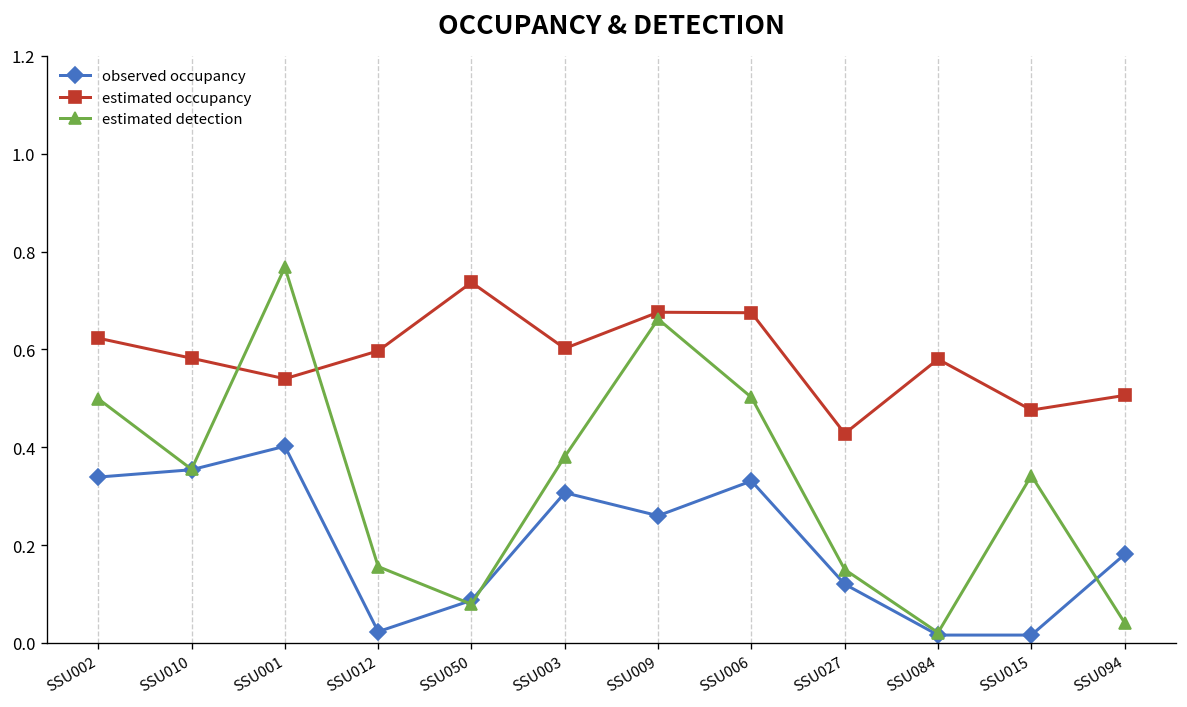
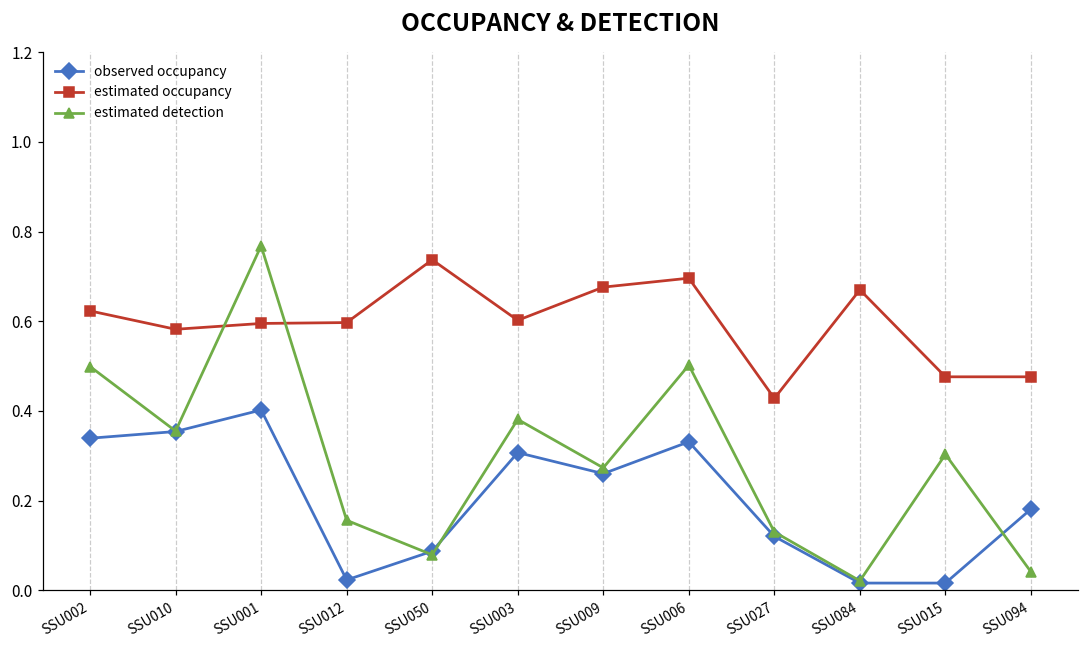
estimated occupancy, SSU001: 0.54 -> 0.60
estimated detection, SSU009: 0.66 -> 0.27
estimated occupancy, SSU006: 0.68 -> 0.70
estimated detection, SSU027: 0.15 -> 0.13
estimated occupancy, SSU084: 0.58 -> 0.67
estimated detection, SSU015: 0.34 -> 0.30
estimated occupancy, SSU094: 0.51 -> 0.48
